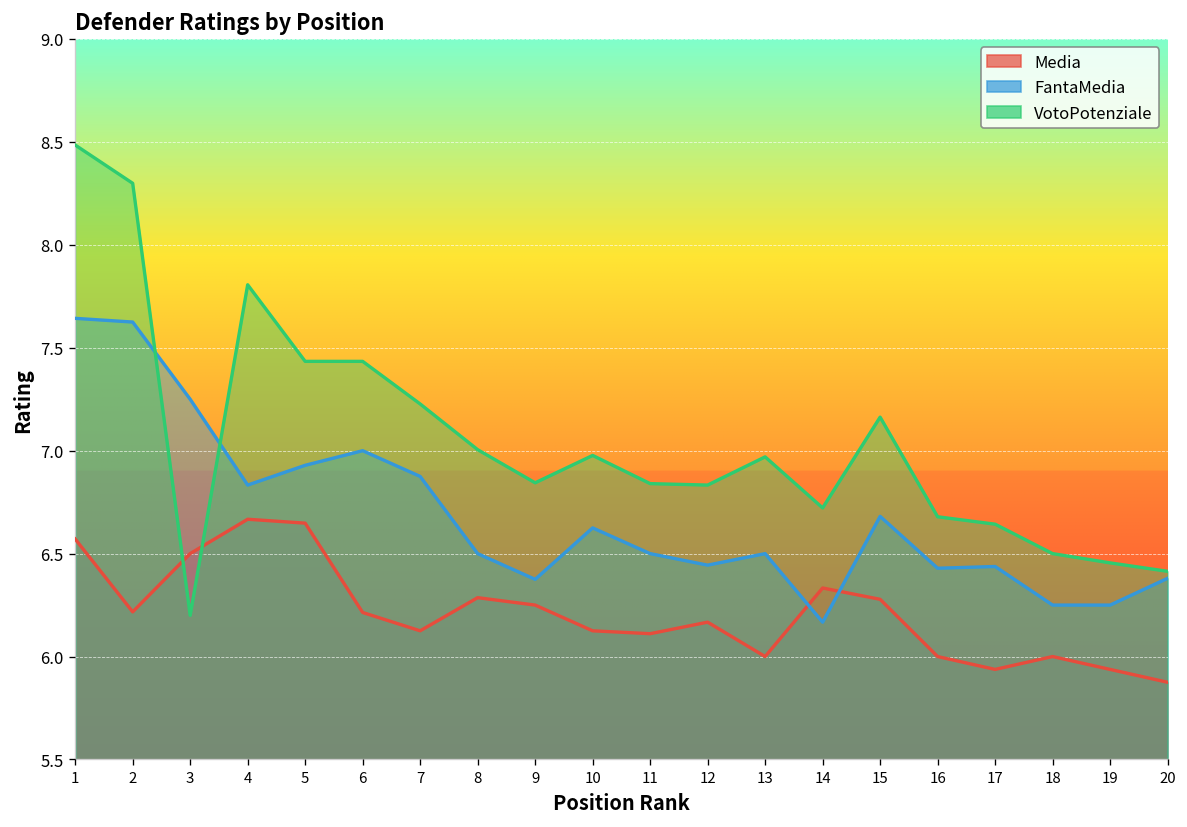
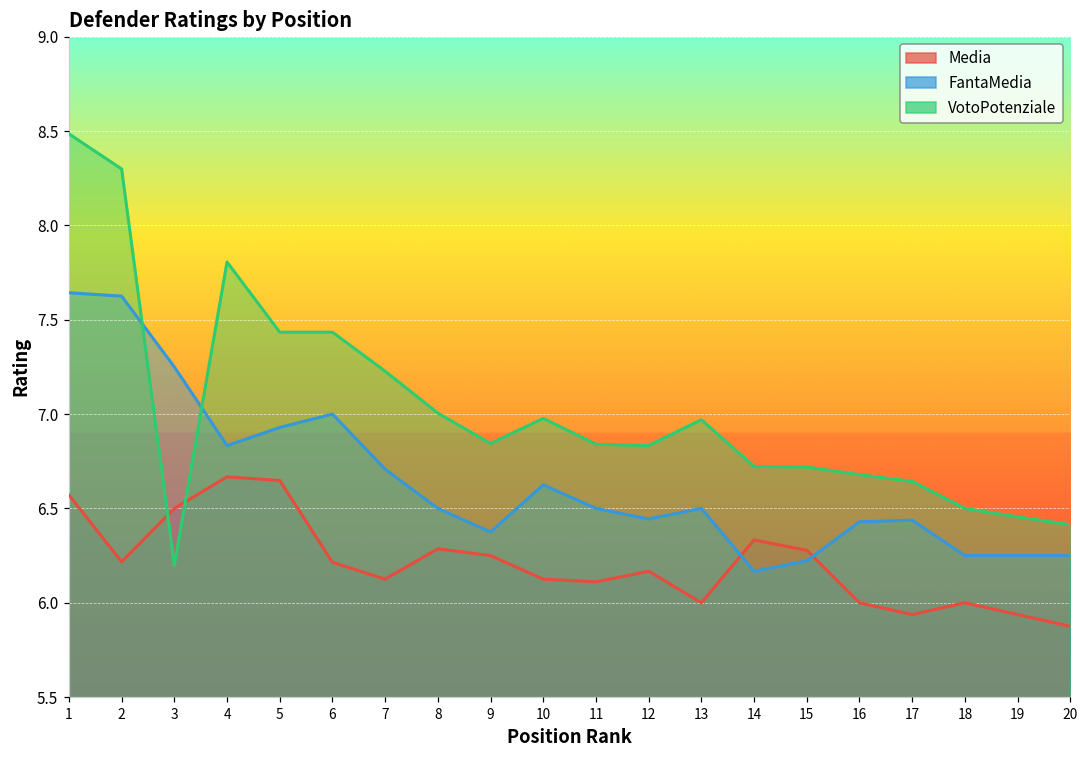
FantaMedia, 7: 6.88 -> 6.71
FantaMedia, 15: 6.68 -> 6.22
VotoPotenziale, 15: 7.16 -> 6.72
FantaMedia, 20: 6.38 -> 6.25
